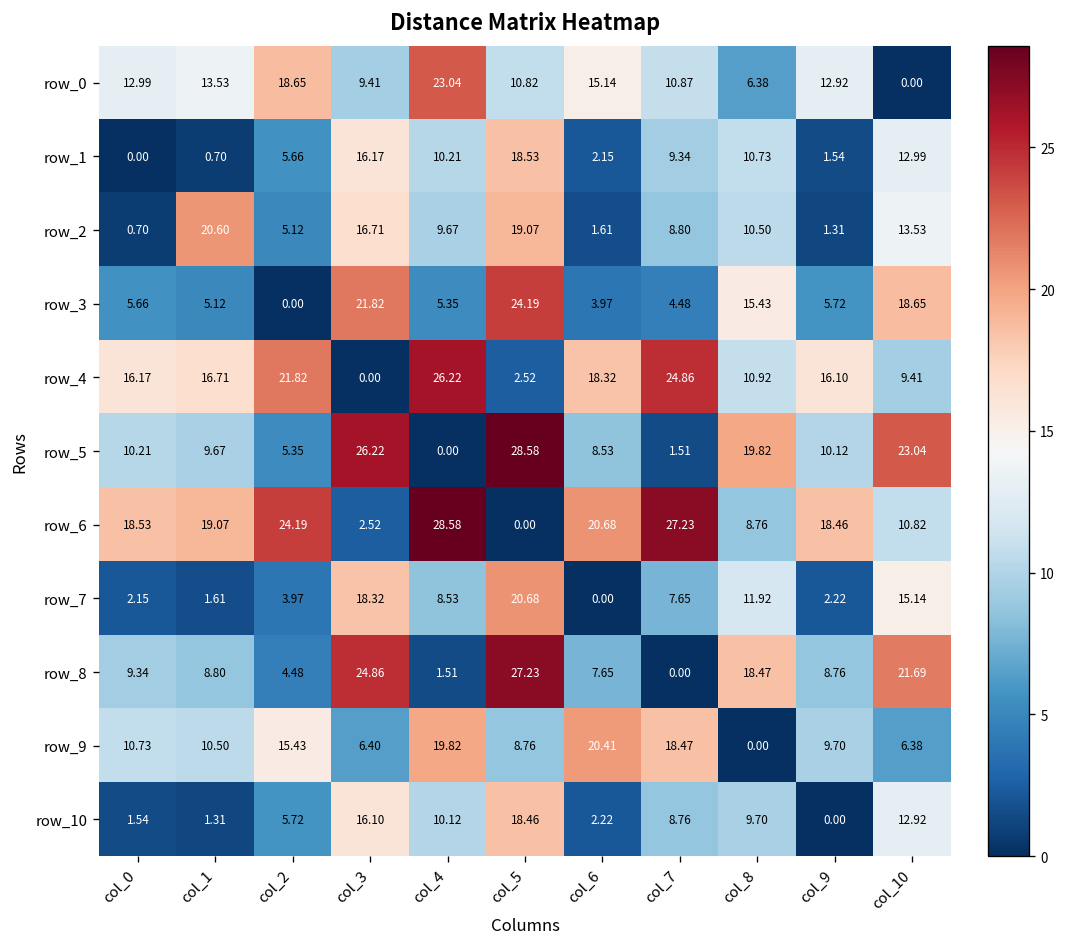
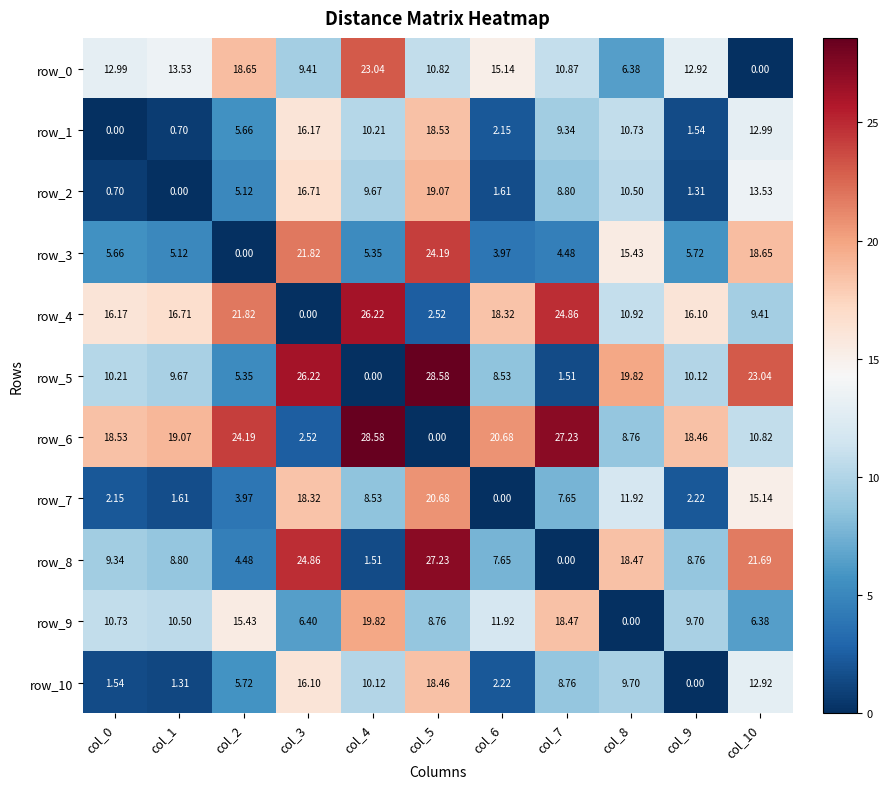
row_2, col_1: 20.60 -> 0.00
row_9, col_6: 20.41 -> 11.92
